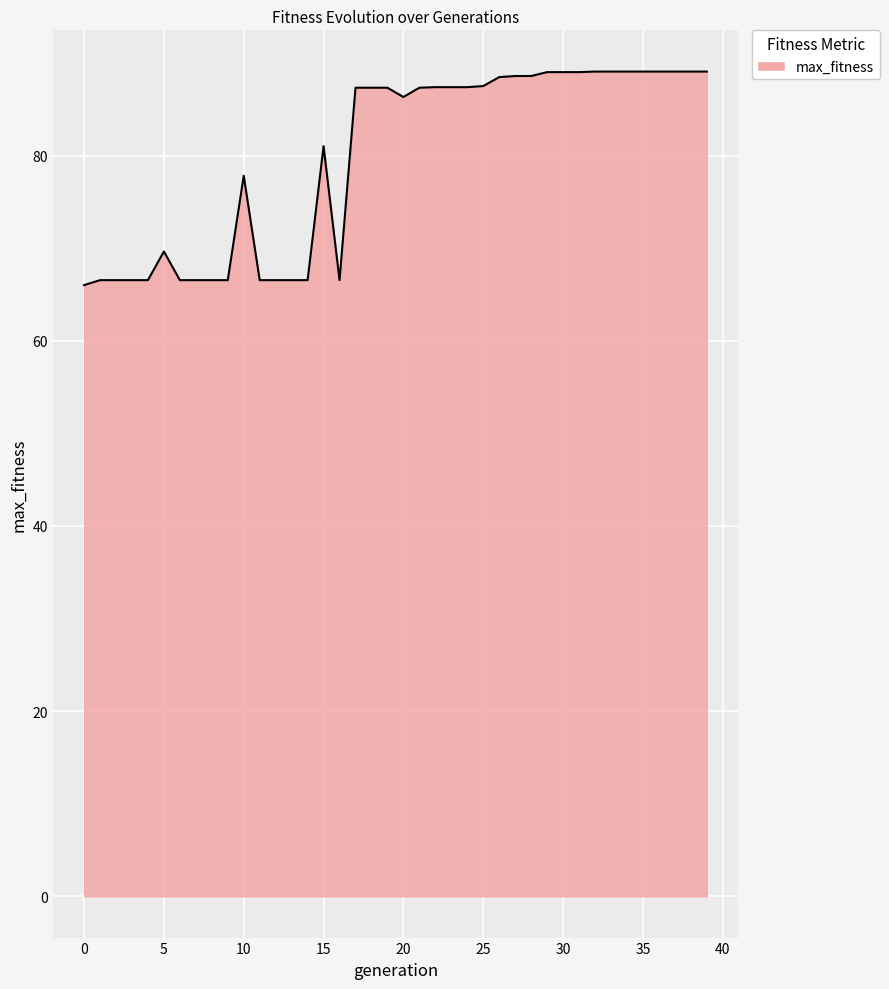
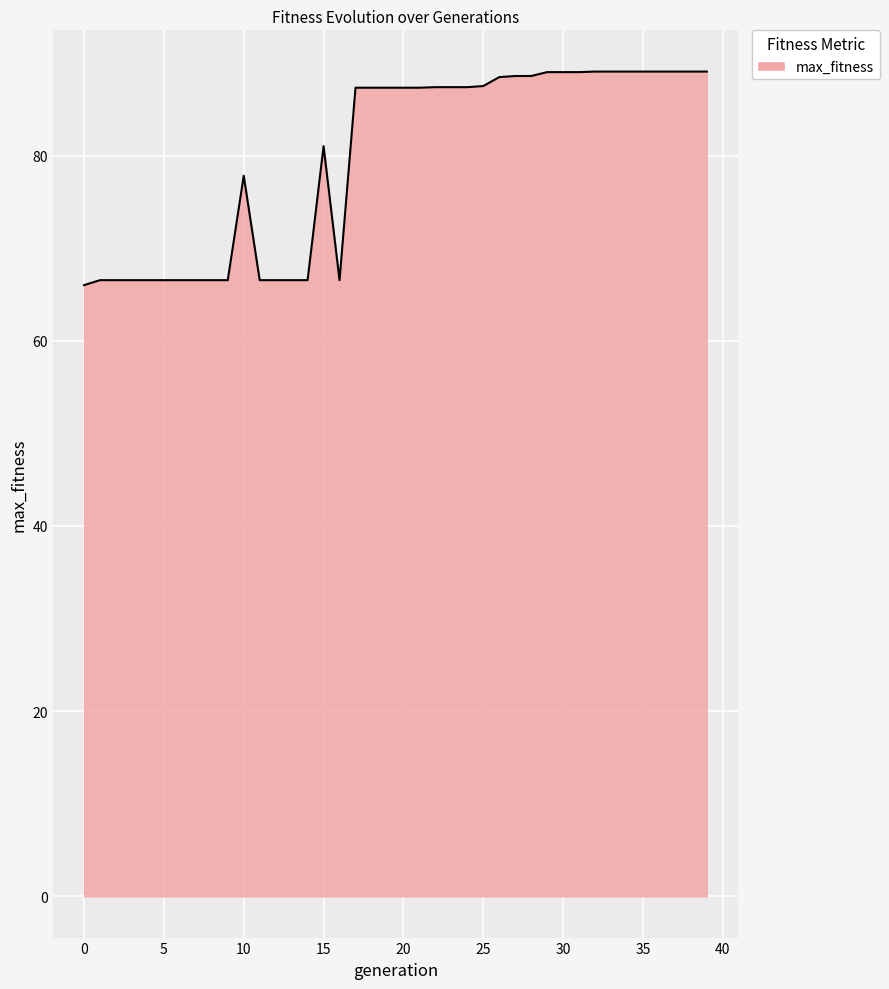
5: 70 -> 67
20: 86 -> 87
